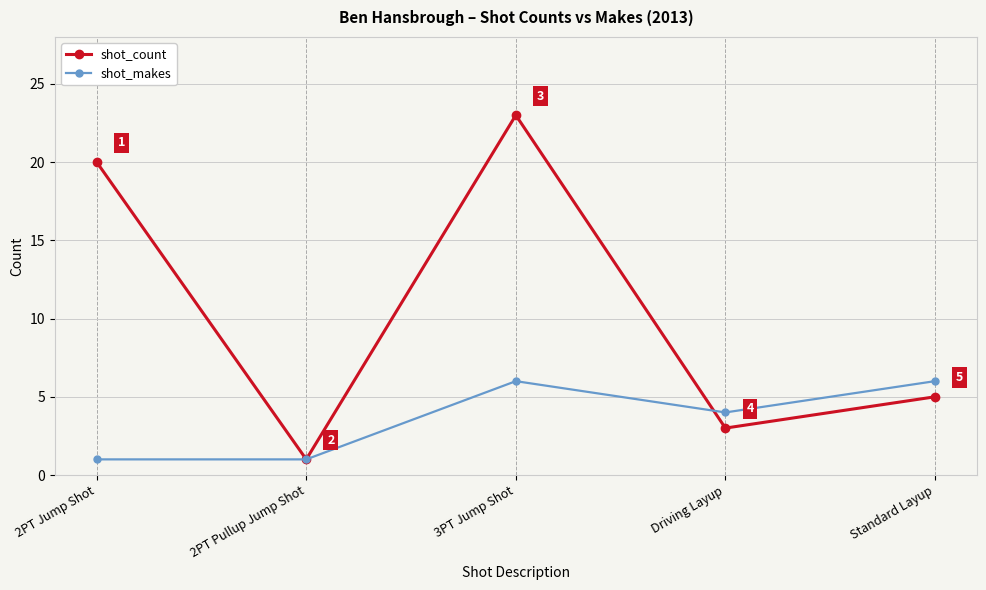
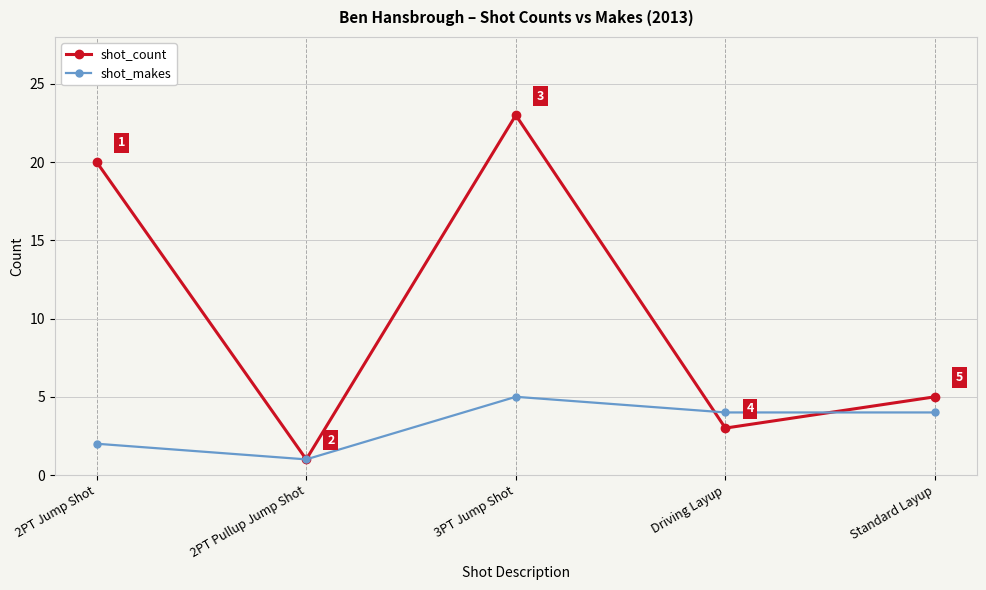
shot_makes, 2PT Jump Shot: 1 -> 2
shot_makes, 3PT Jump Shot: 6 -> 5
shot_makes, Standard Layup: 6 -> 4
